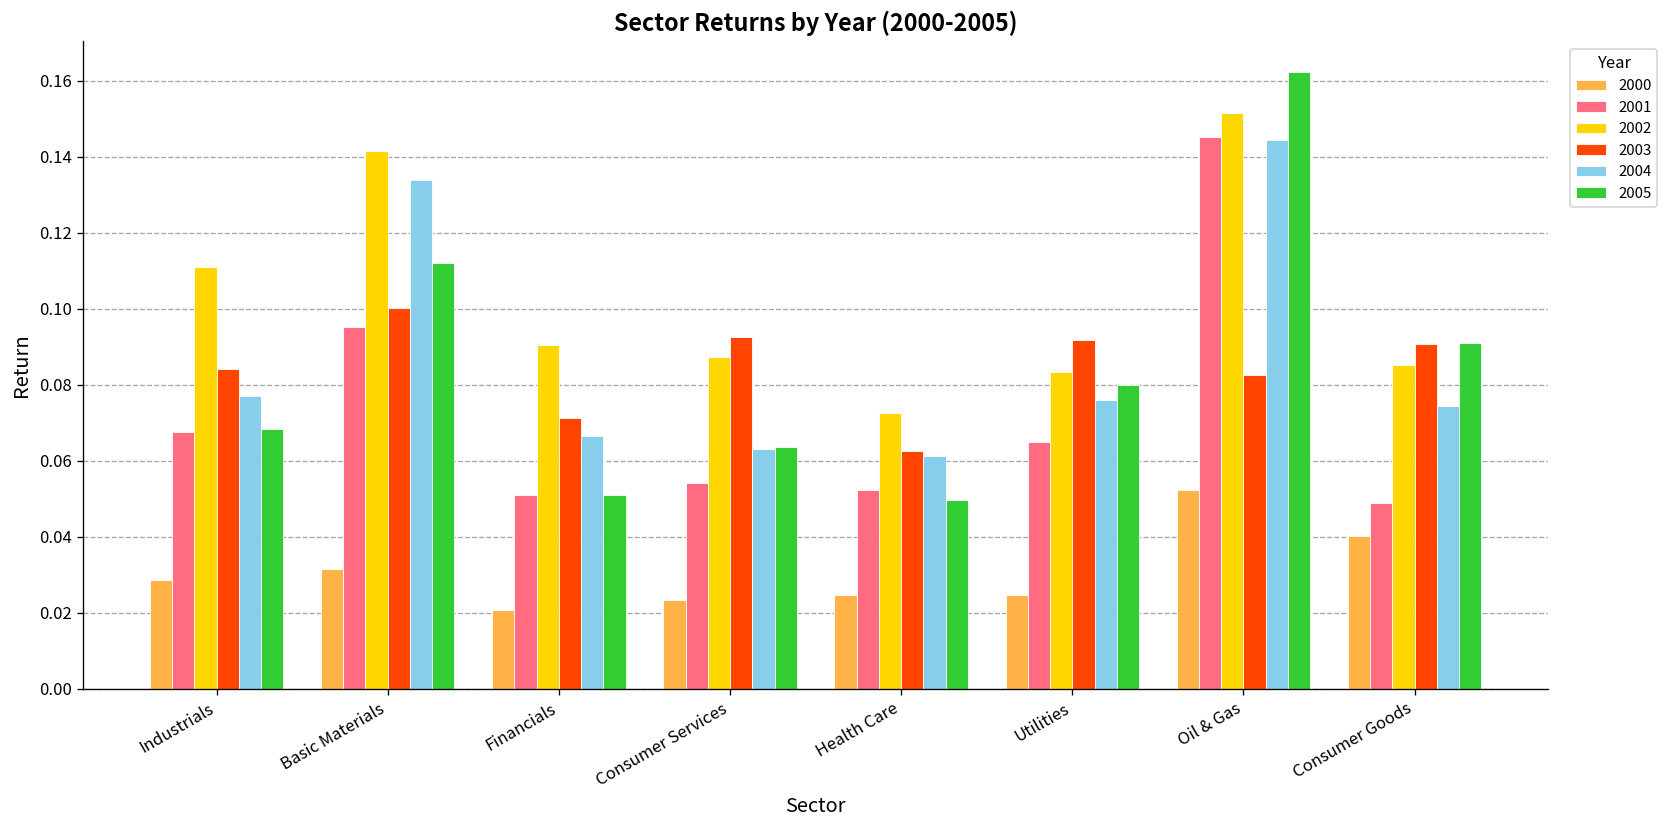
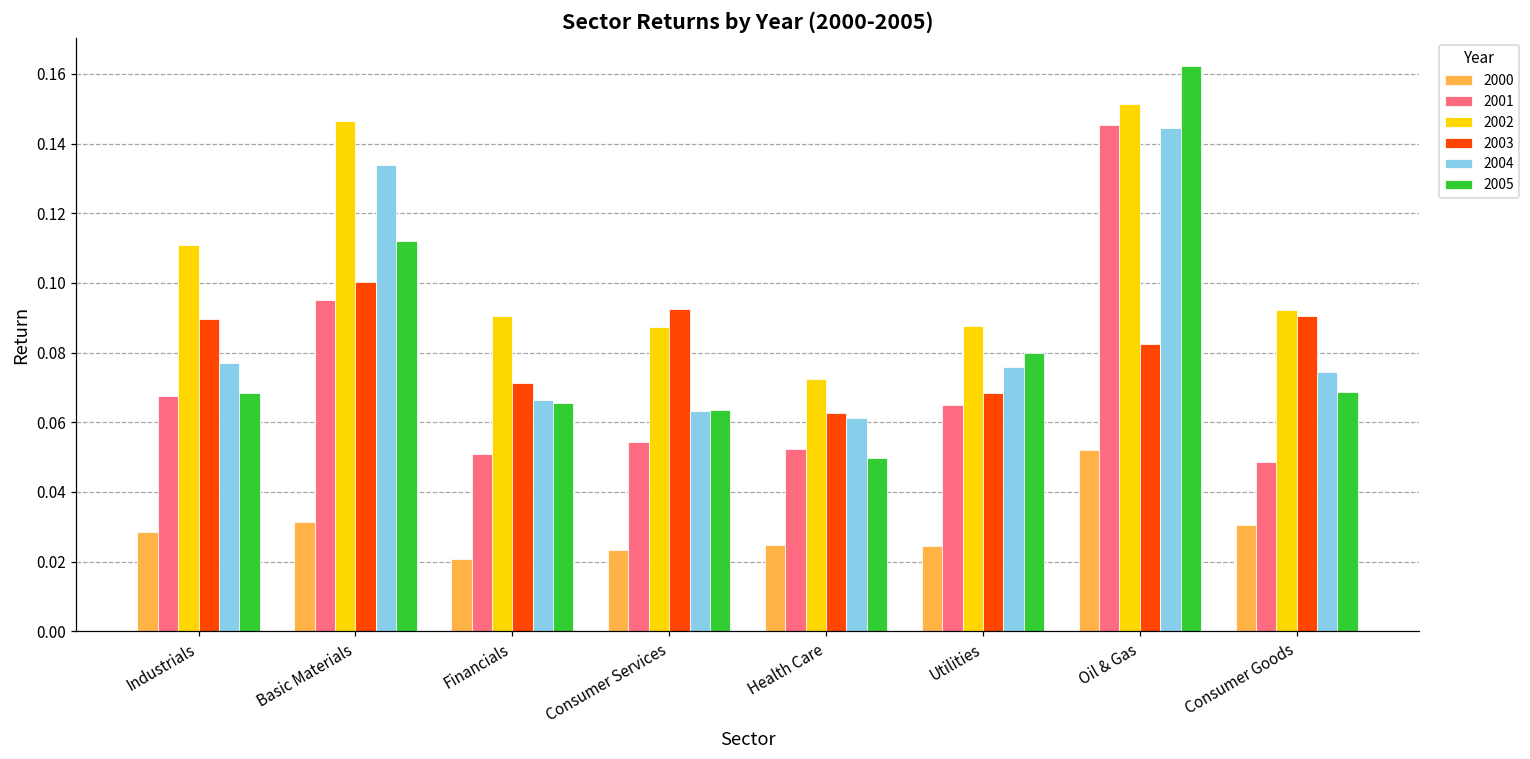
2003, Industrials: 0.084 -> 0.090
2002, Basic Materials: 0.142 -> 0.147
2005, Financials: 0.051 -> 0.066
2002, Utilities: 0.083 -> 0.088
2003, Utilities: 0.092 -> 0.068
2000, Consumer Goods: 0.040 -> 0.031
2002, Consumer Goods: 0.085 -> 0.092
2005, Consumer Goods: 0.091 -> 0.069
